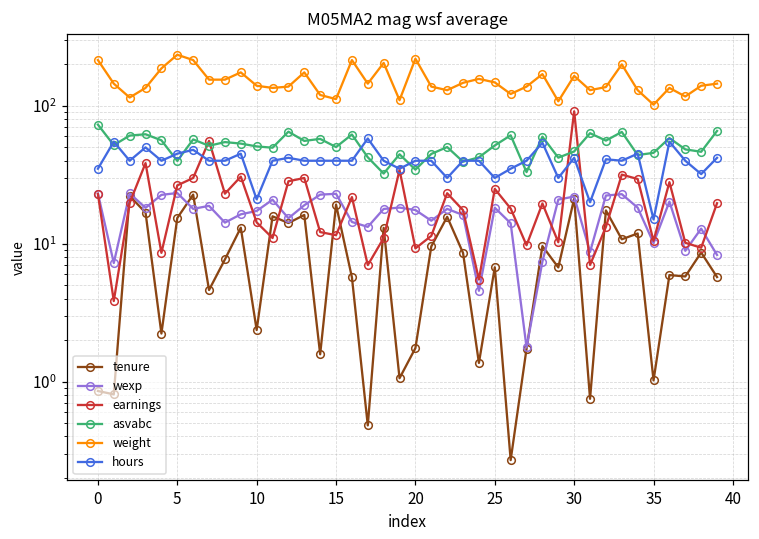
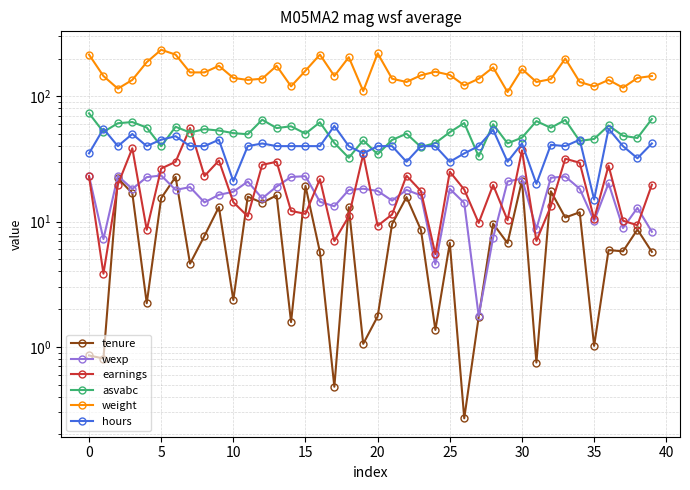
weight, 15: 110 -> 160
earnings, 30: 90 -> 37
weight, 35: 100 -> 120
